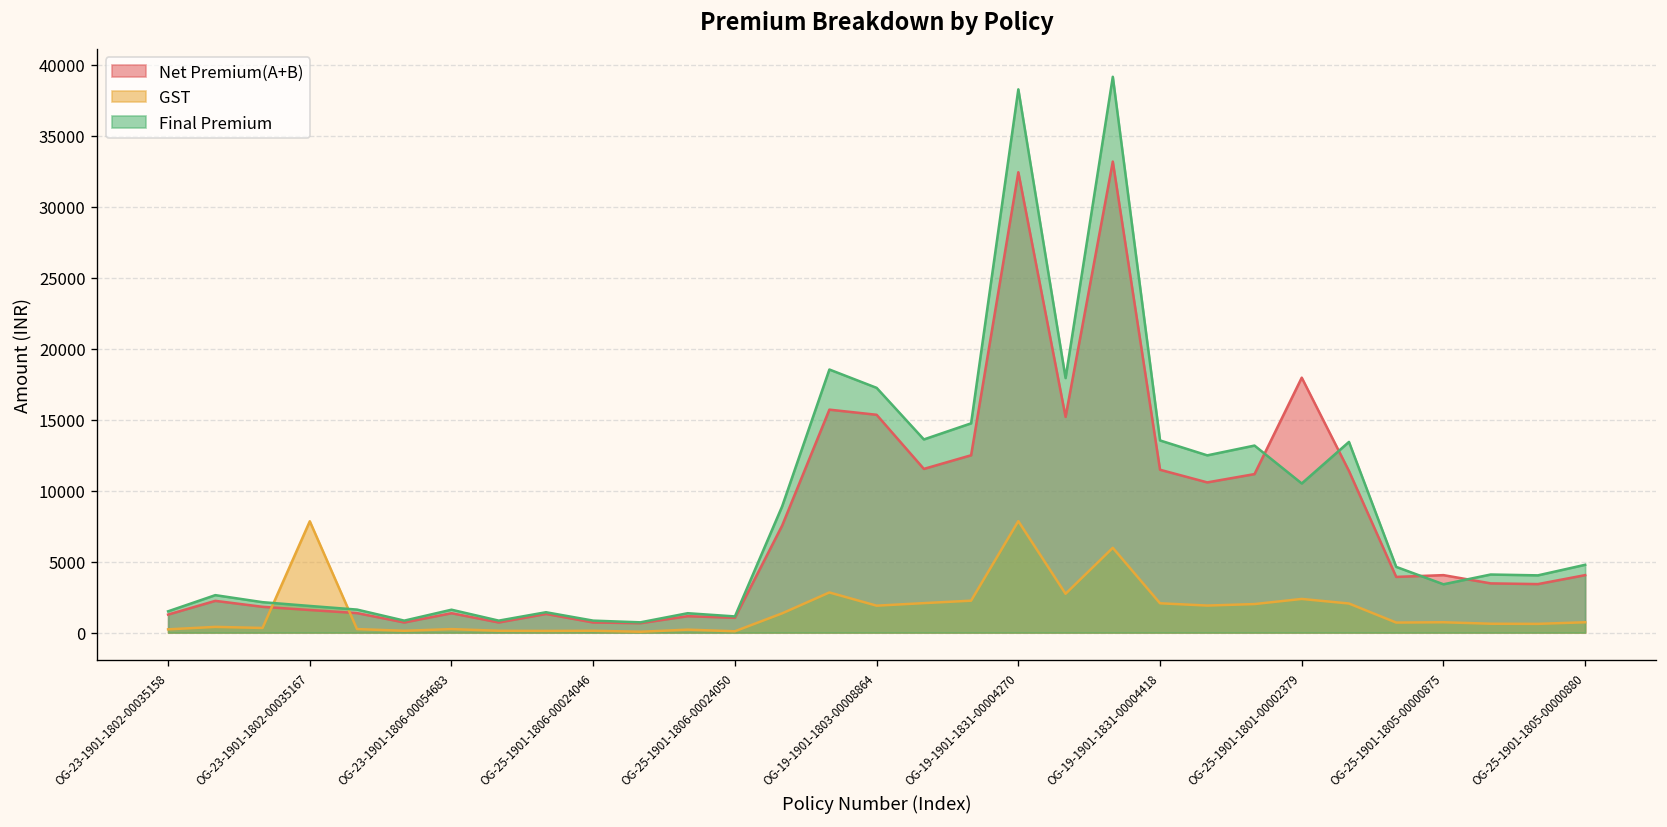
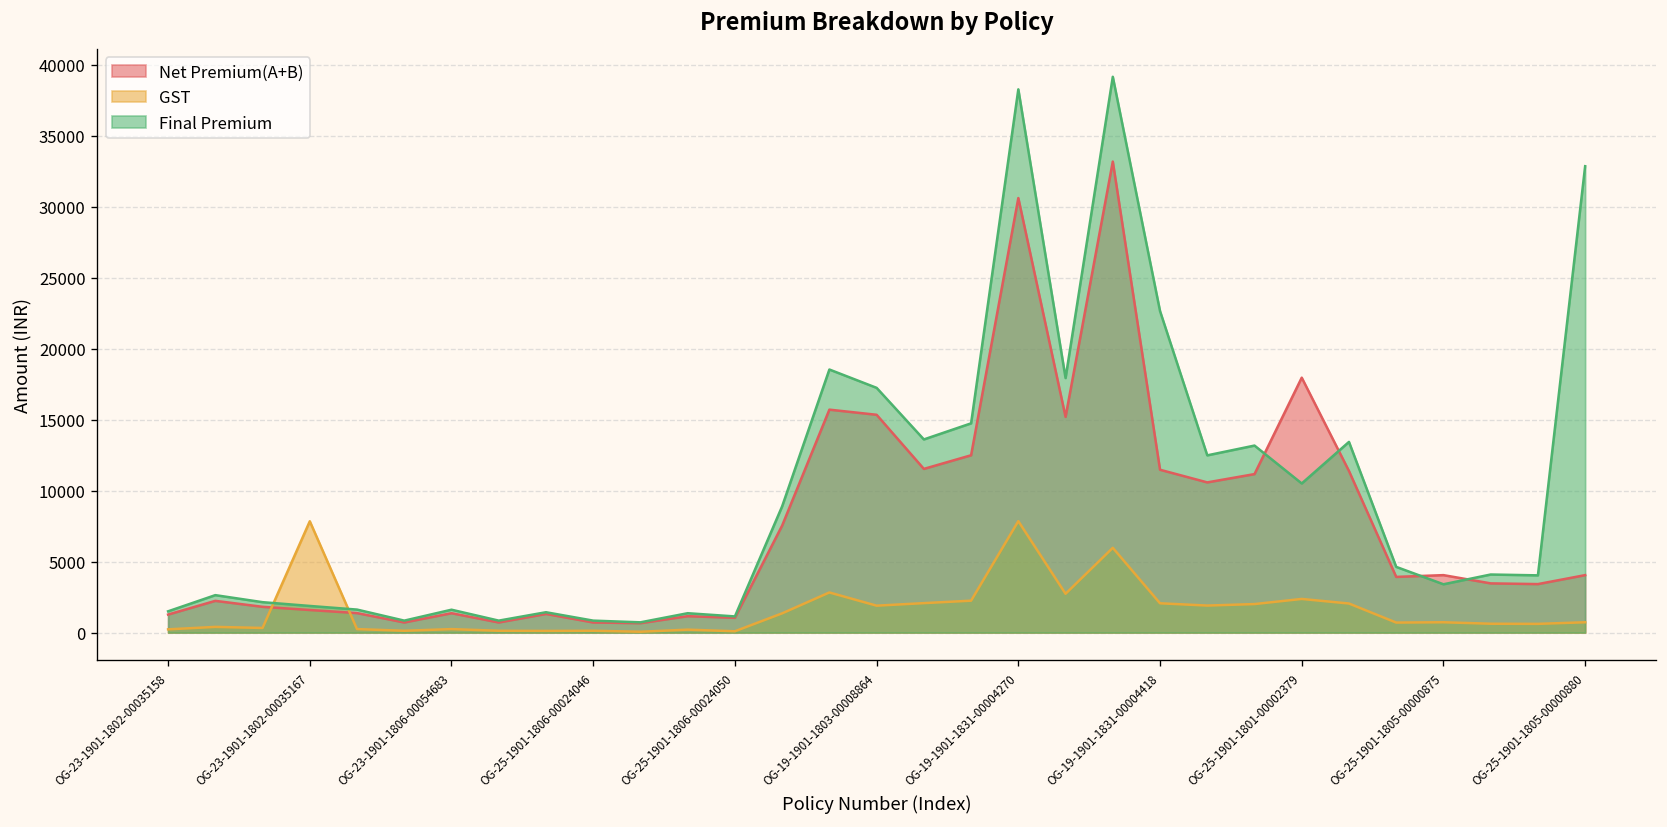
Net Premium(A+B), OG-19-1901-1831-00004270: 32400 -> 30600
Final Premium, OG-19-1901-1831-00004418: 13500 -> 22600
Final Premium, OG-25-1901-1805-00000880: 4800 -> 32800
